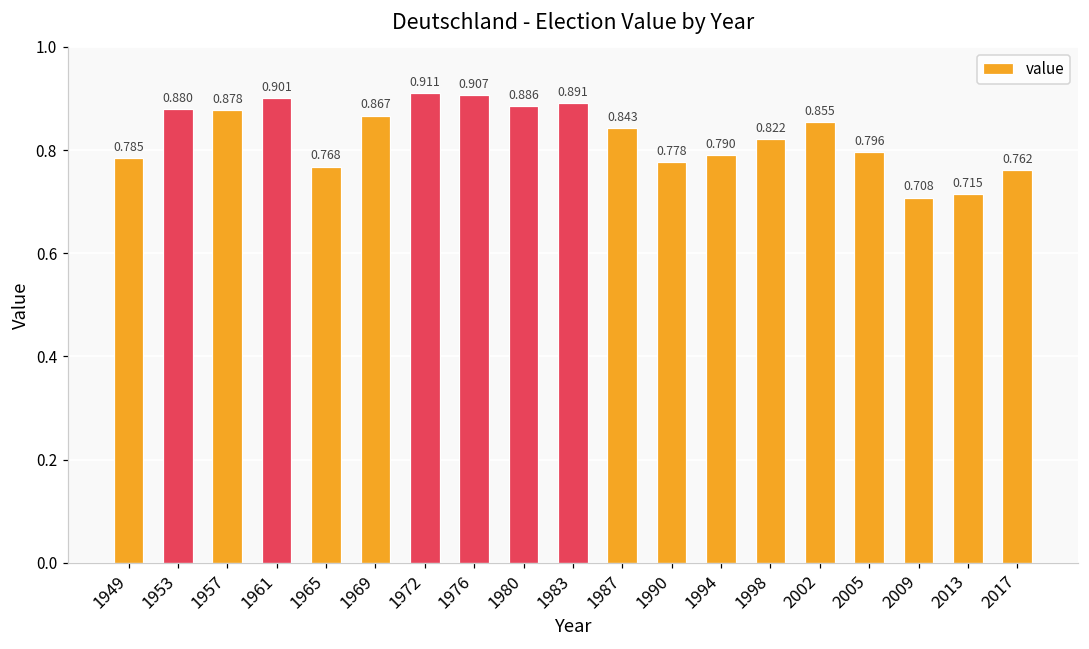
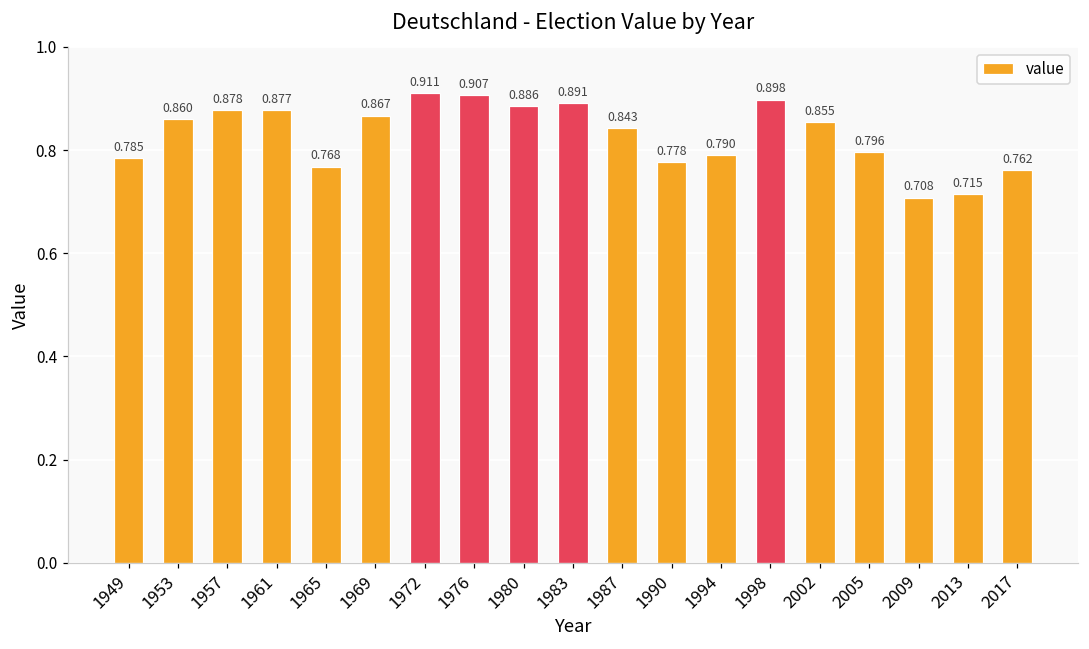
1953: 0.880 -> 0.860
1961: 0.901 -> 0.877
1998: 0.822 -> 0.898
